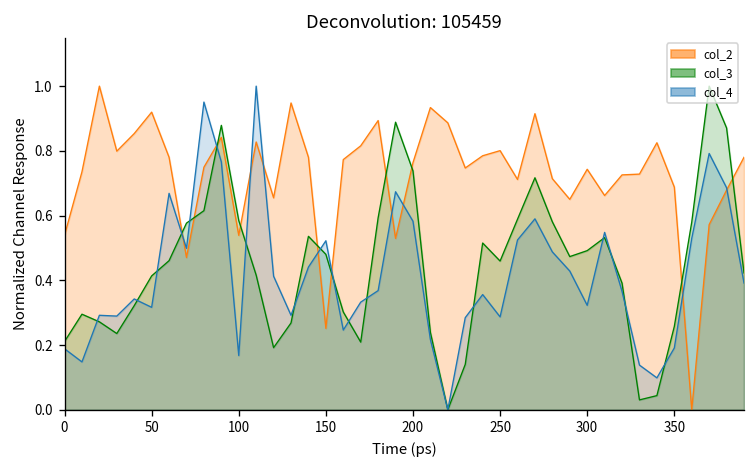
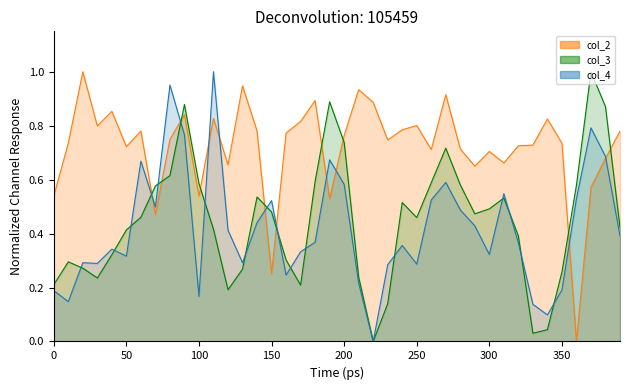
col_2, 50: 0.92 -> 0.72
col_2, 300: 0.74 -> 0.70
col_2, 350: 0.69 -> 0.74
